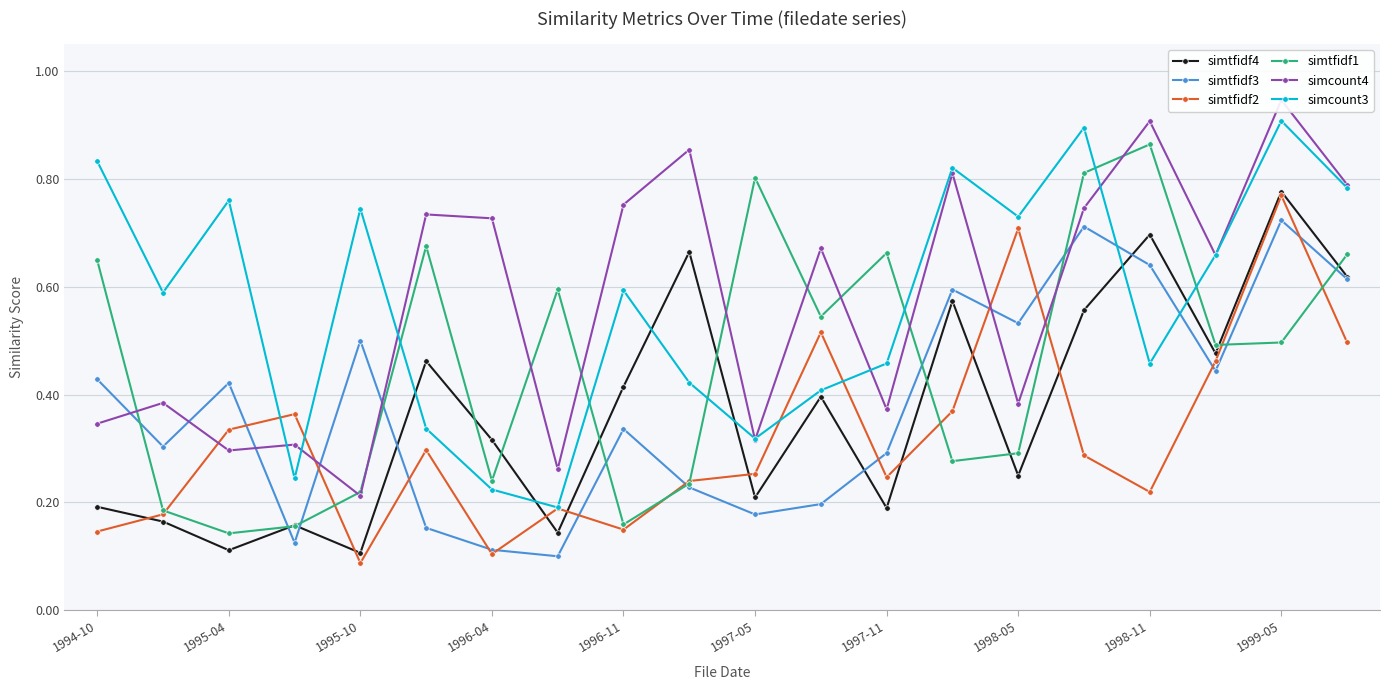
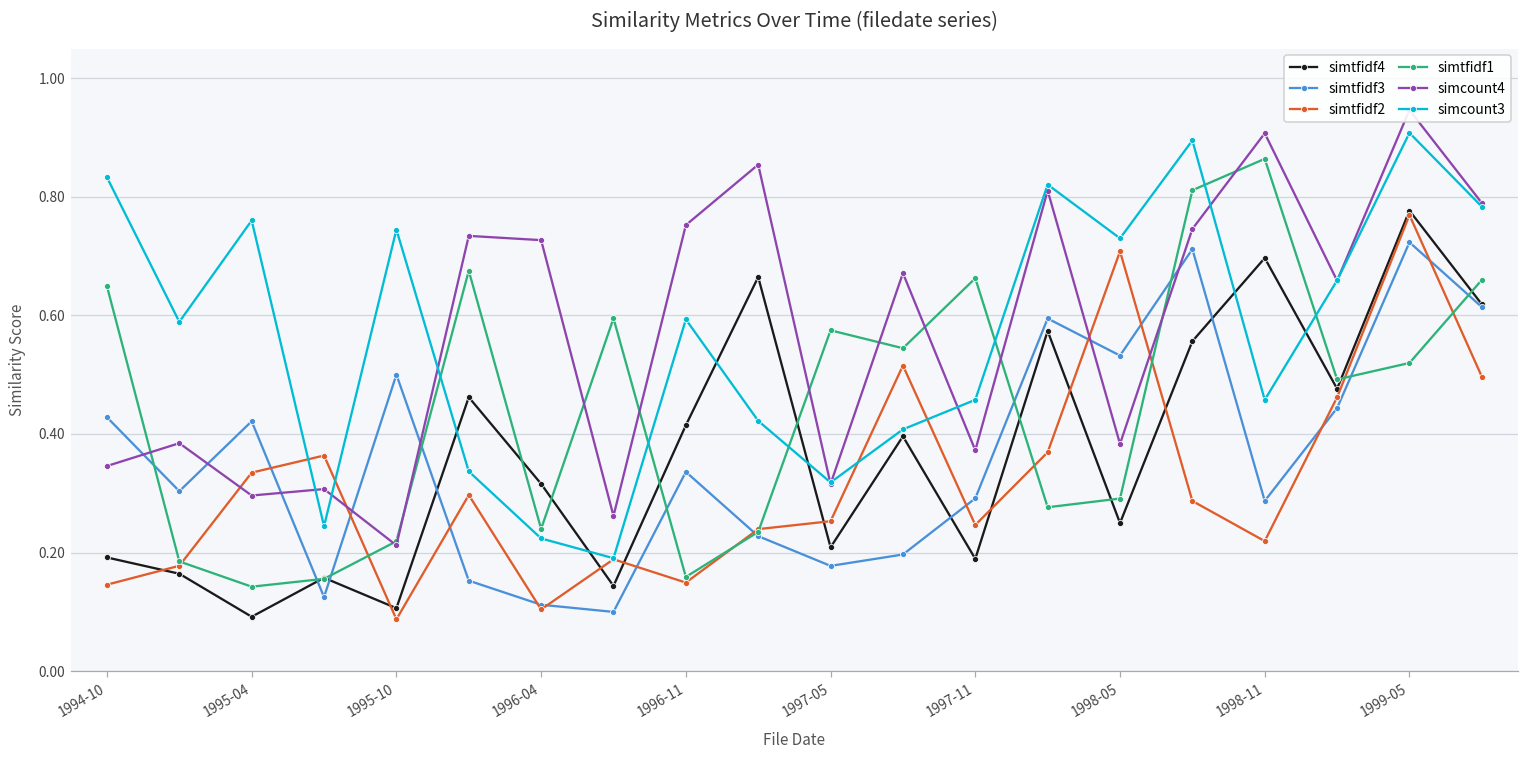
simtfidf4, 1995-04: 0.11 -> 0.09
simtfidf1, 1997-05: 0.80 -> 0.57
simtfidf3, 1998-11: 0.64 -> 0.29
simtfidf1, 1999-05: 0.50 -> 0.52
